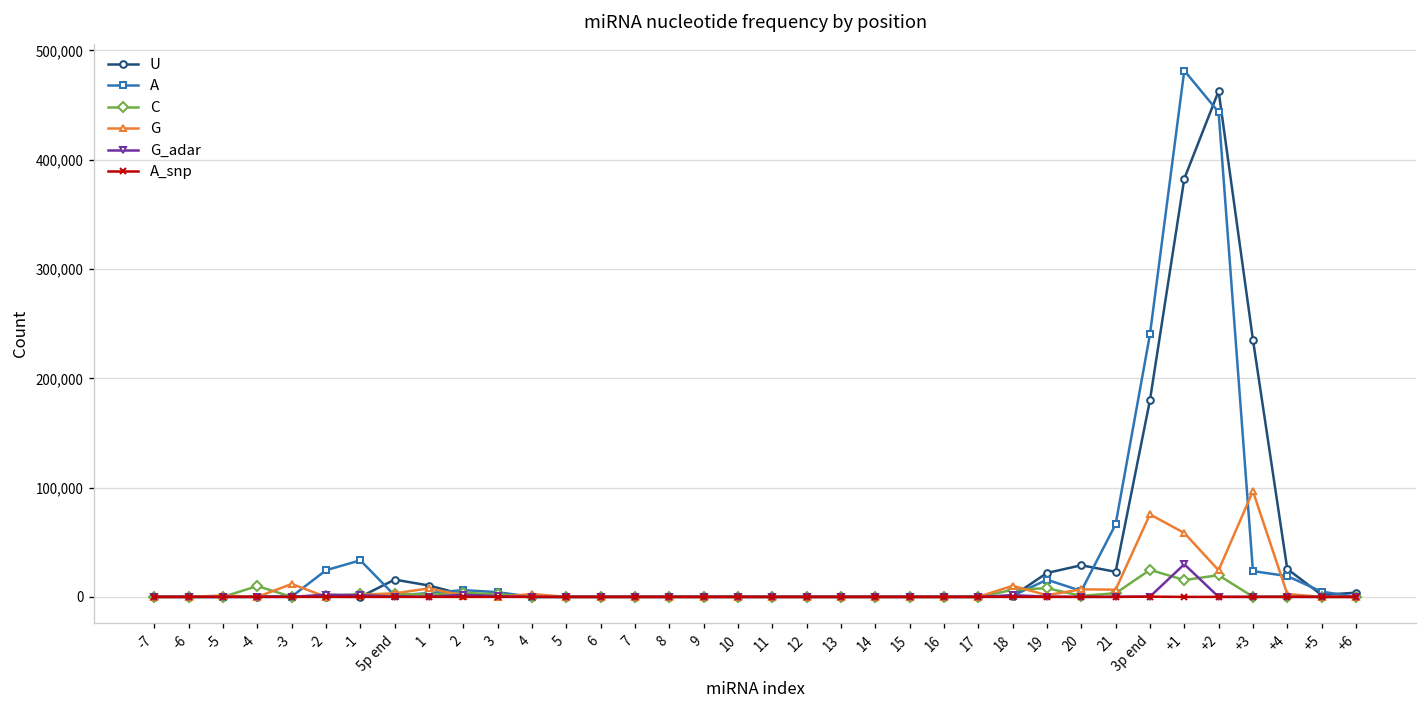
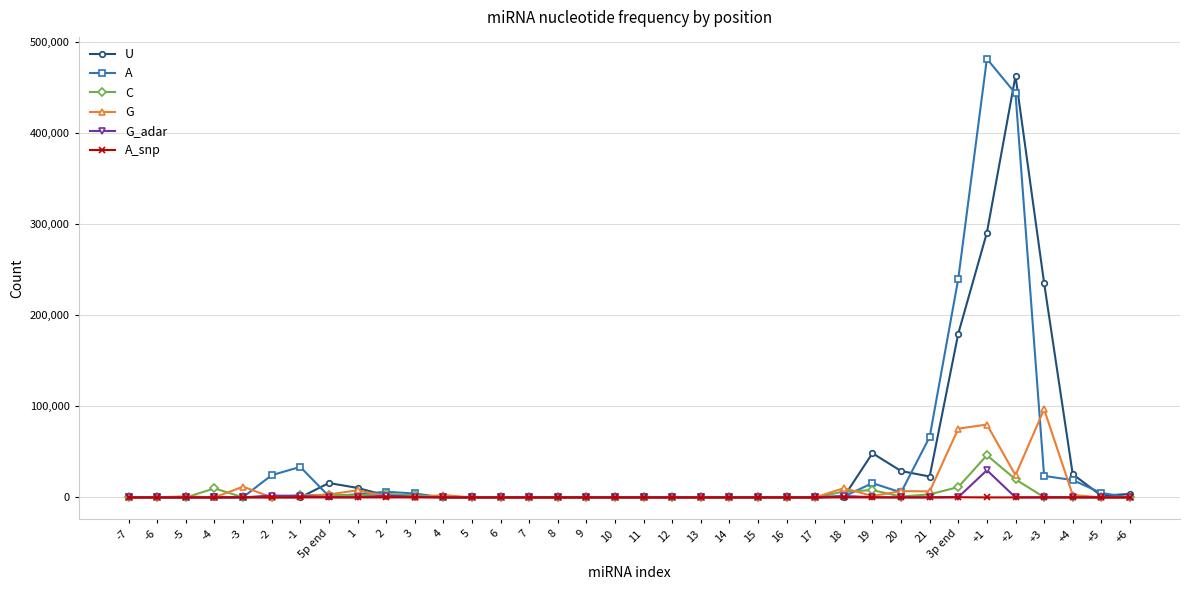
U, 19: 20,000 -> 50,000
C, 3p end: 20,000 -> 10,000
U, +1: 380,000 -> 290,000
C, +1: 20,000 -> 50,000
G, +1: 60,000 -> 80,000
